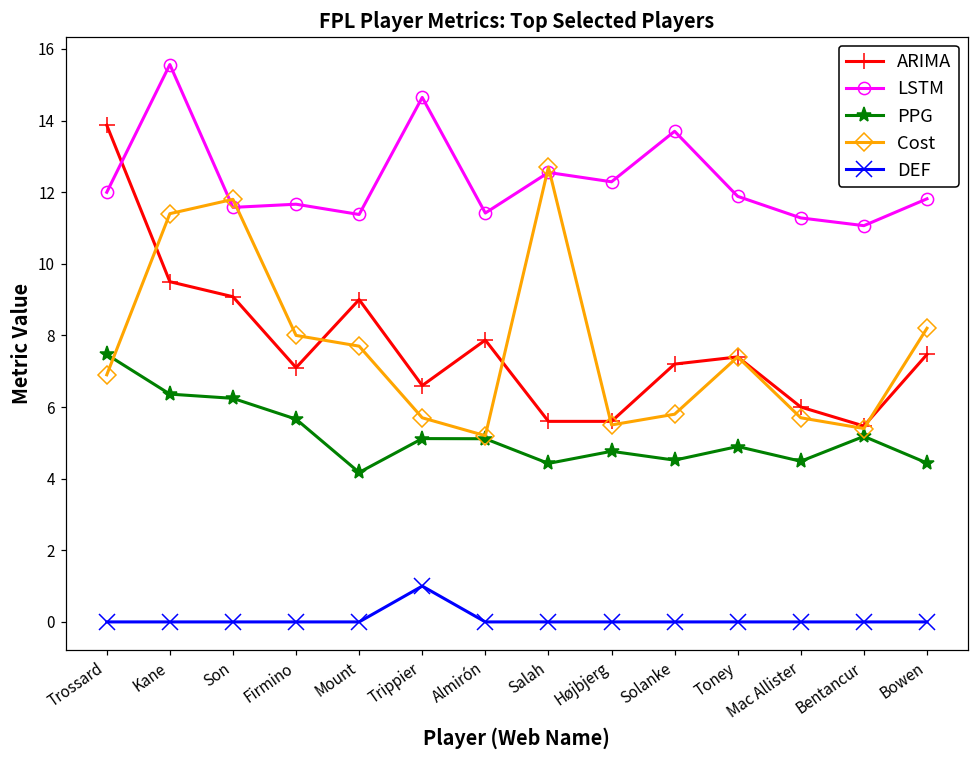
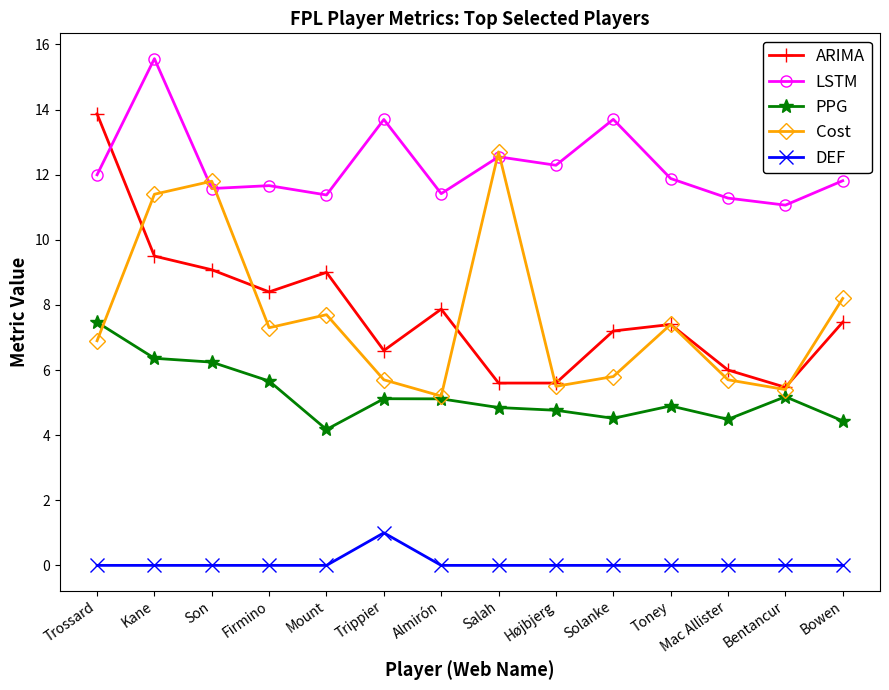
ARIMA, Firmino: 7.1 -> 8.4
Cost, Firmino: 8.0 -> 7.3
LSTM, Trippier: 14.6 -> 13.7
PPG, Salah: 4.4 -> 4.8
